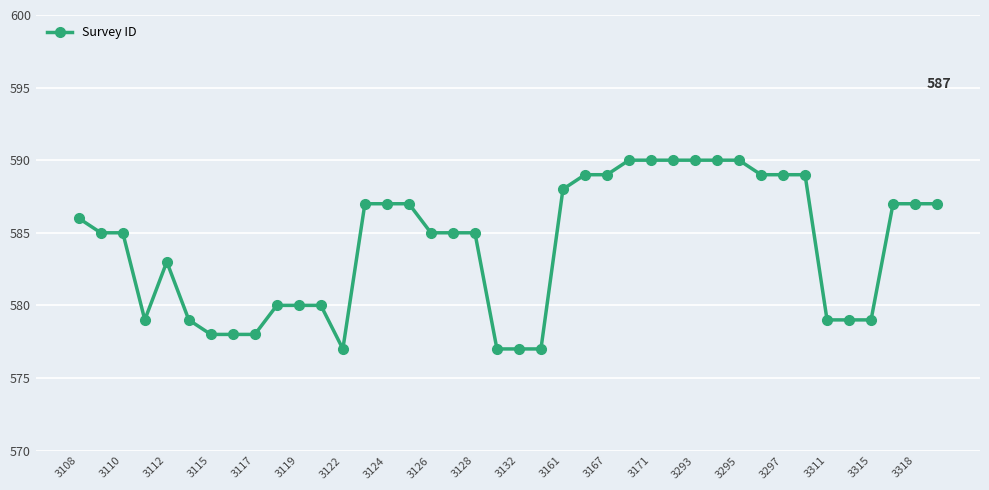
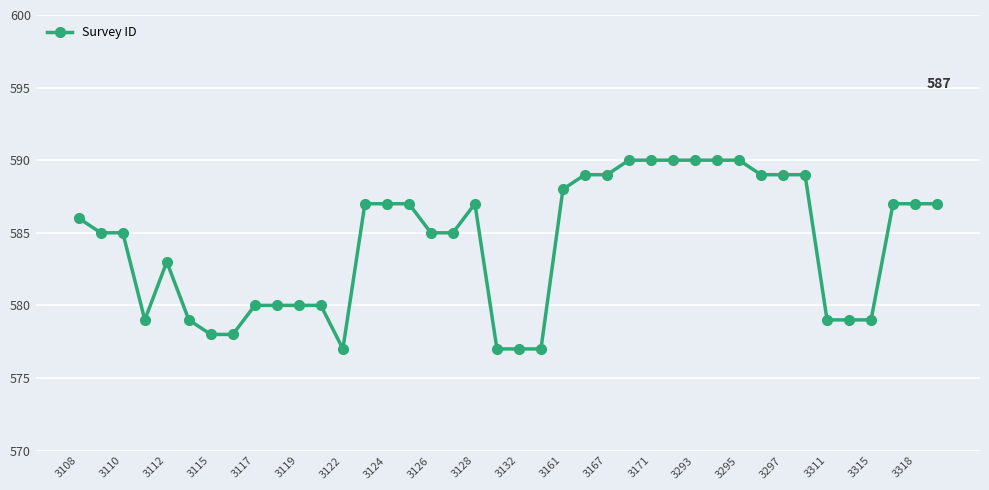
3117: 578 -> 580
3128: 585 -> 587
